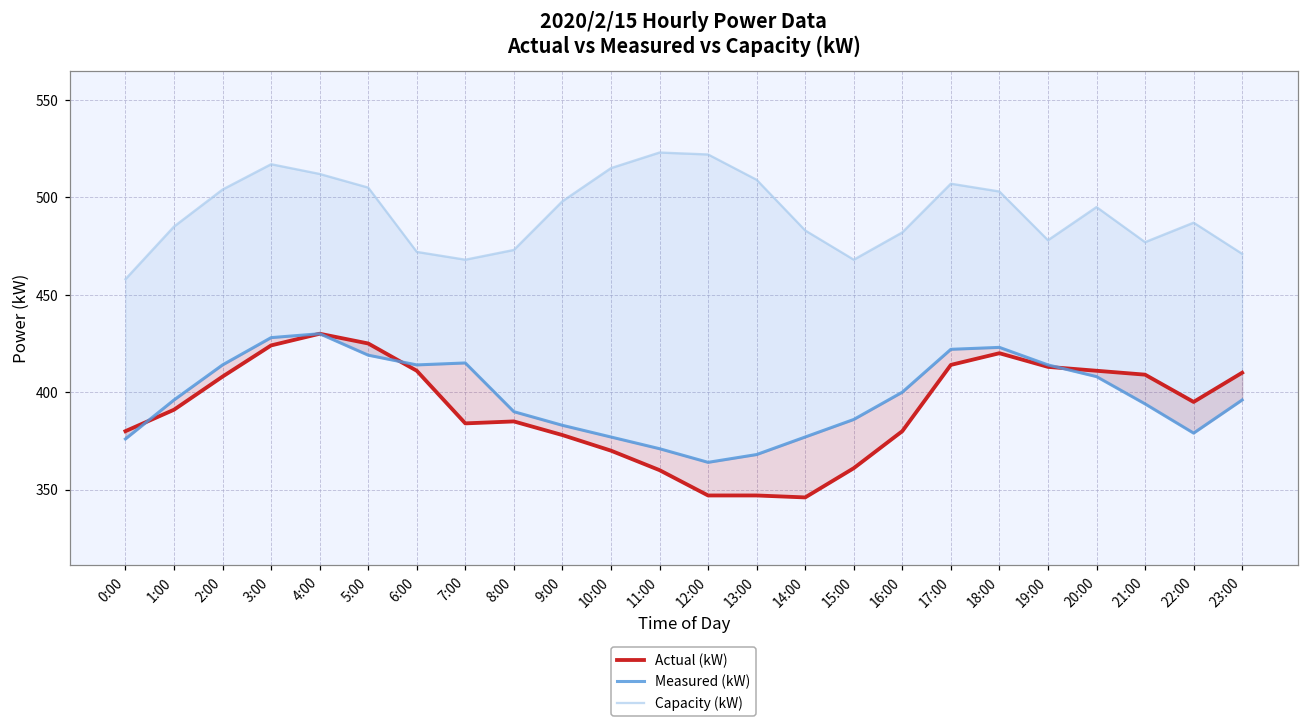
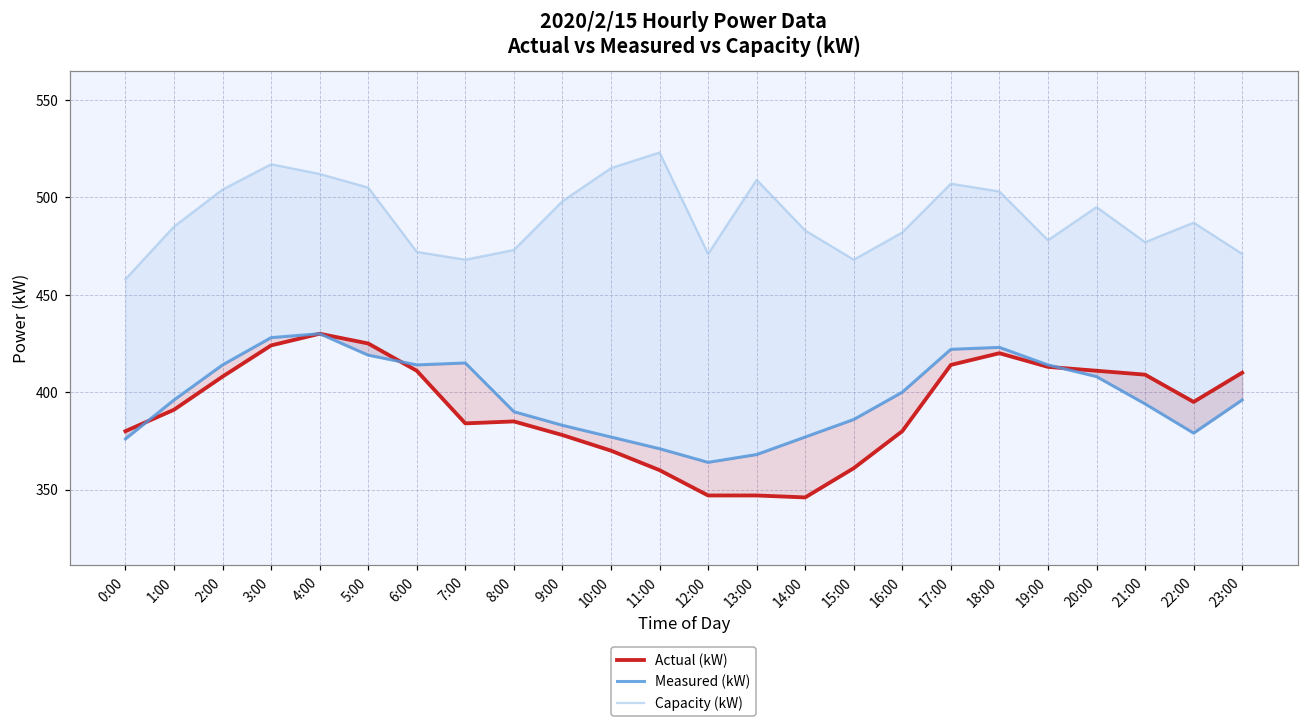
Capacity (kW), 12:00: 522 -> 471
